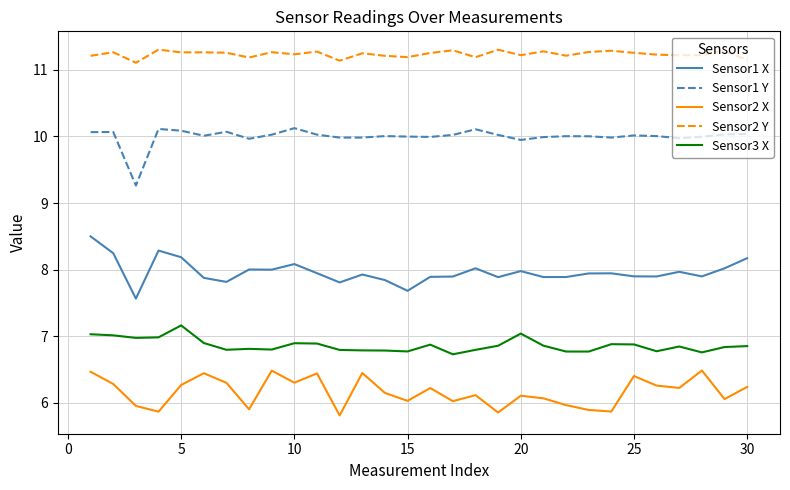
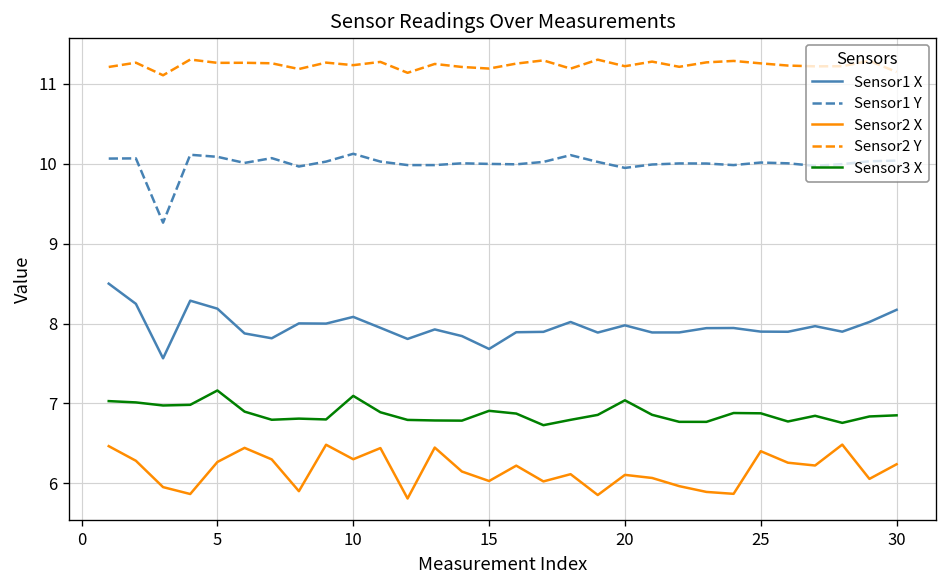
Sensor3 X, 10: 6.9 -> 7.1
Sensor3 X, 15: 6.8 -> 6.9
